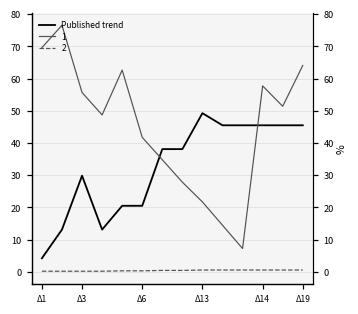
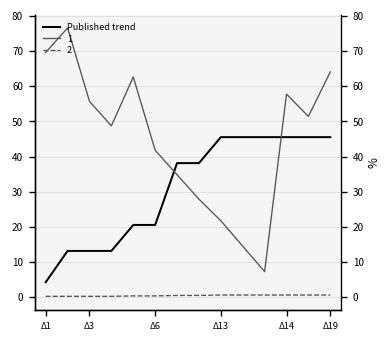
Published trend, Δ3: 30 -> 13
Published trend, Δ13: 49 -> 46
